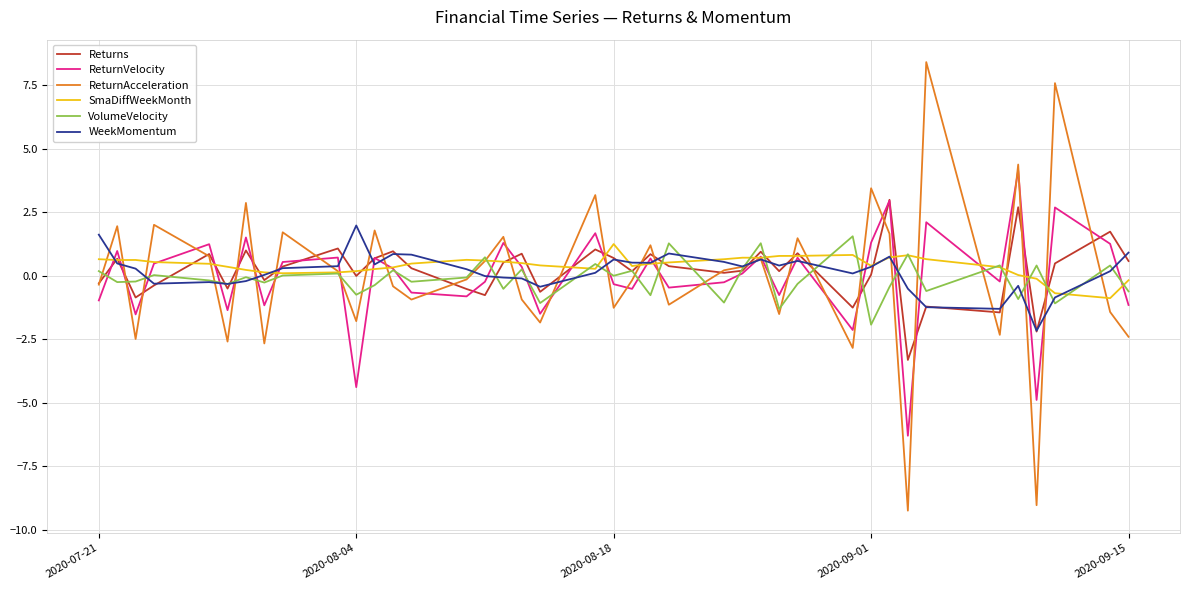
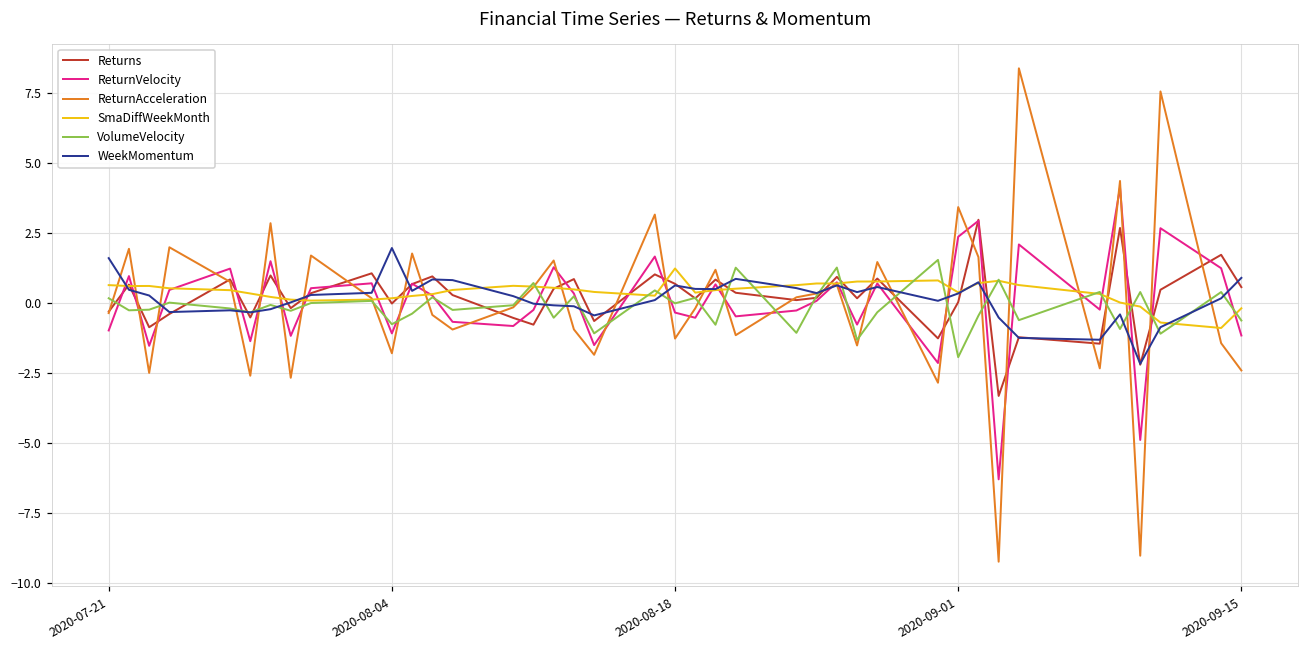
ReturnVelocity, 2020-08-04: -4.4 -> -1.1
ReturnVelocity, 2020-09-01: 1.3 -> 2.4
